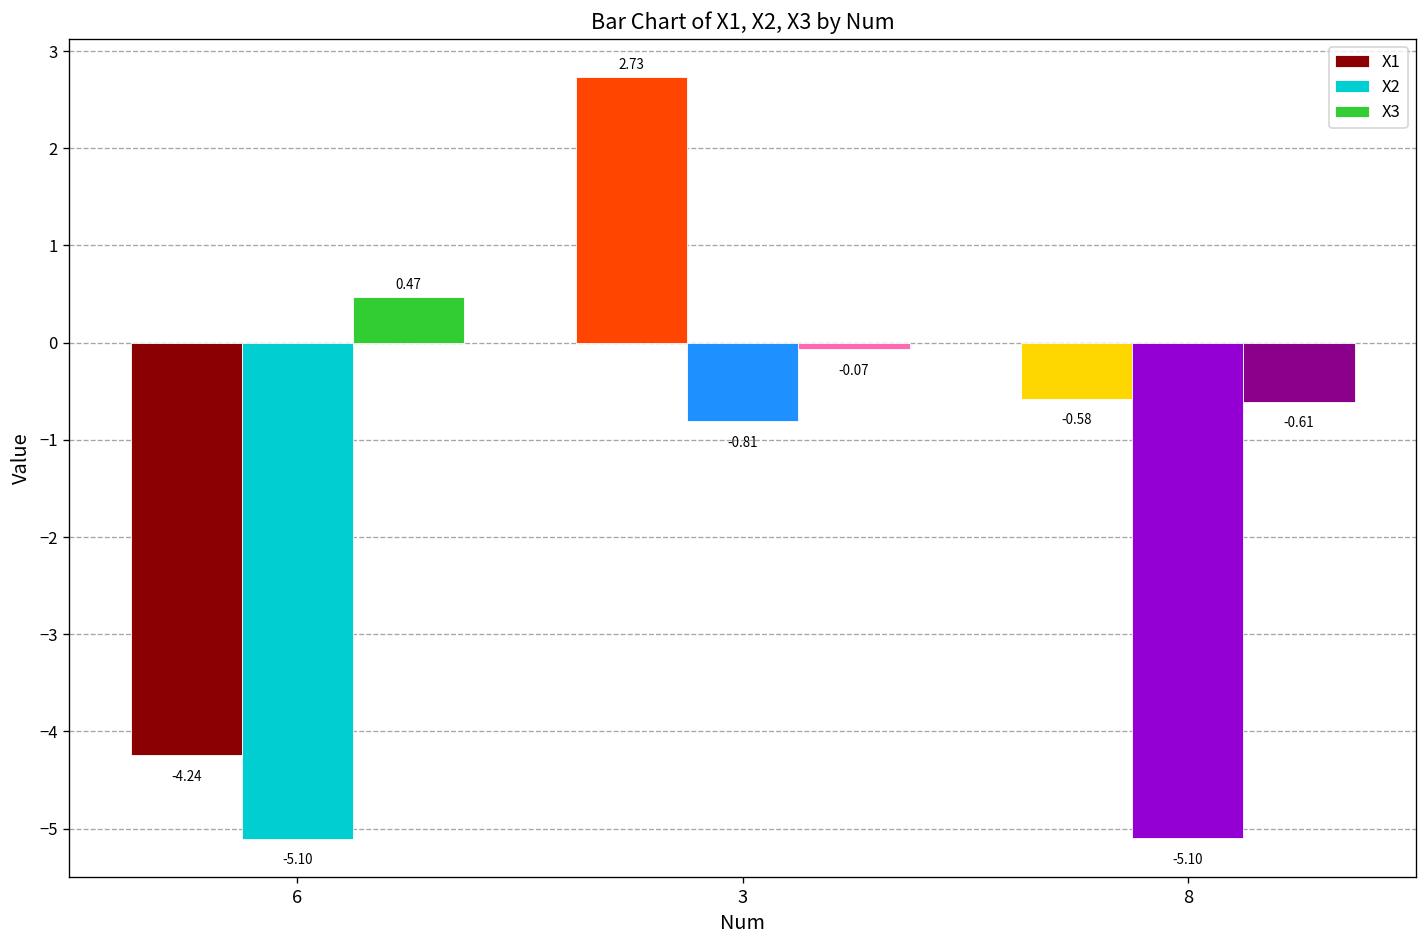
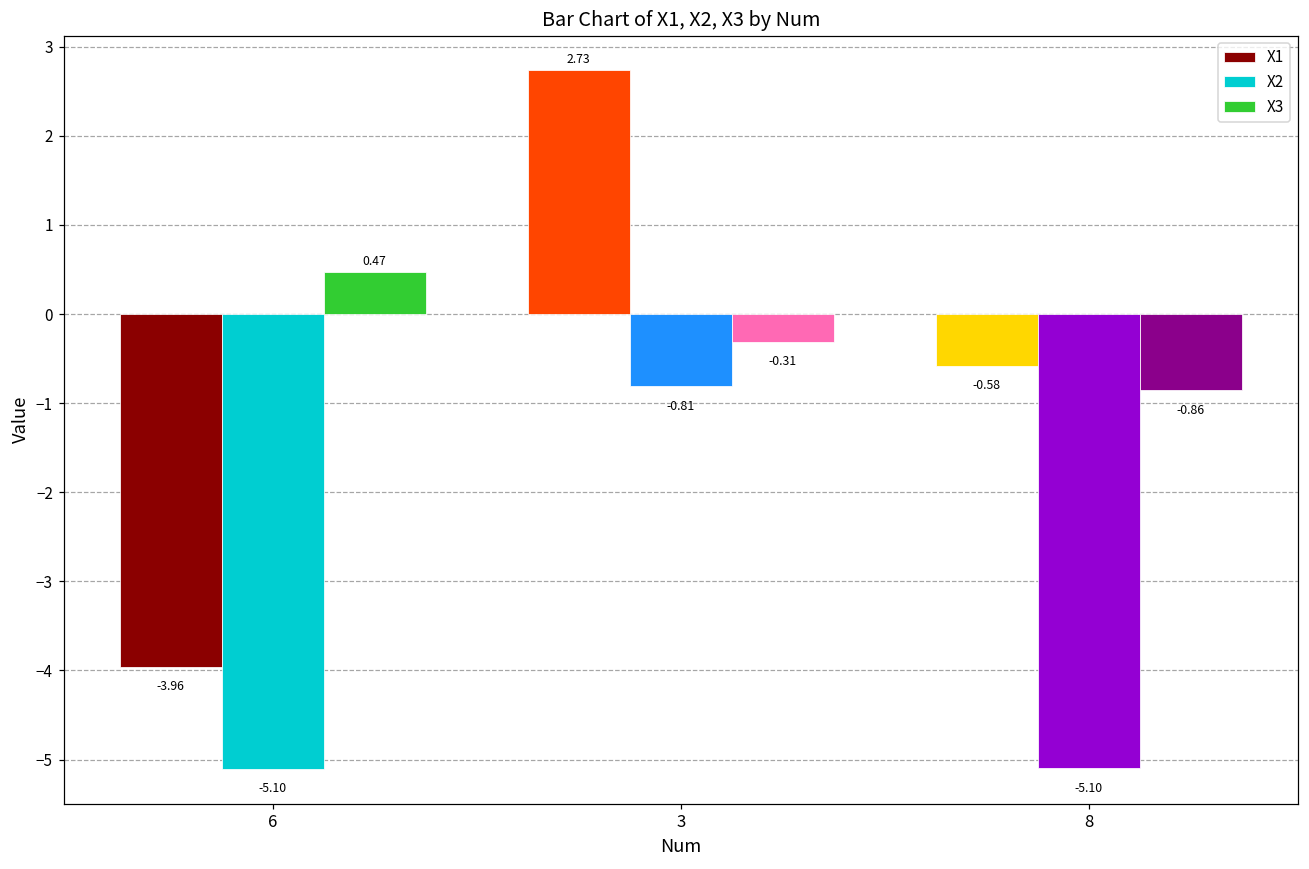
X1, 6: -4.24 -> -3.96
X3, 3: -0.07 -> -0.31
X3, 8: -0.61 -> -0.86
